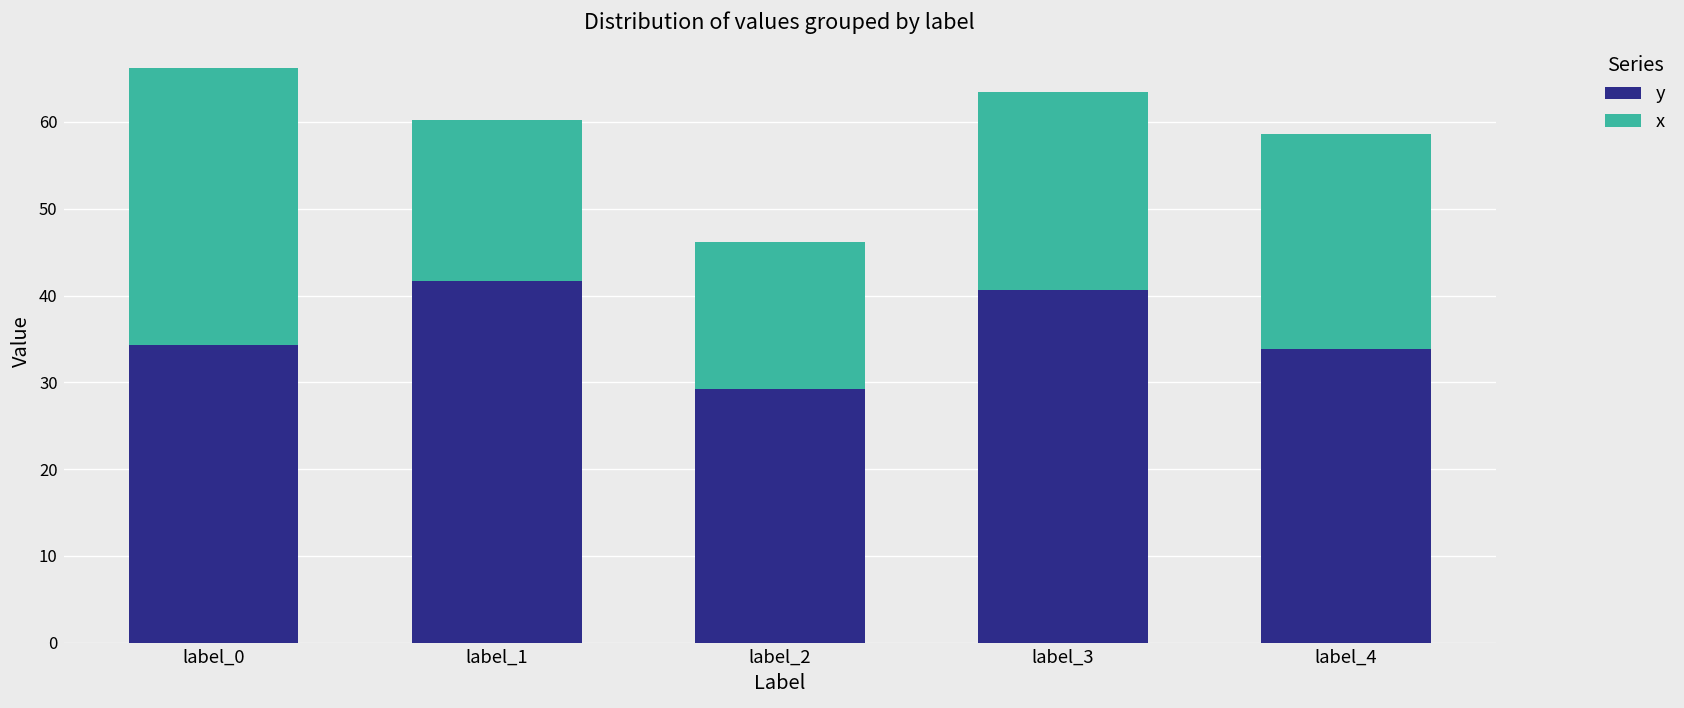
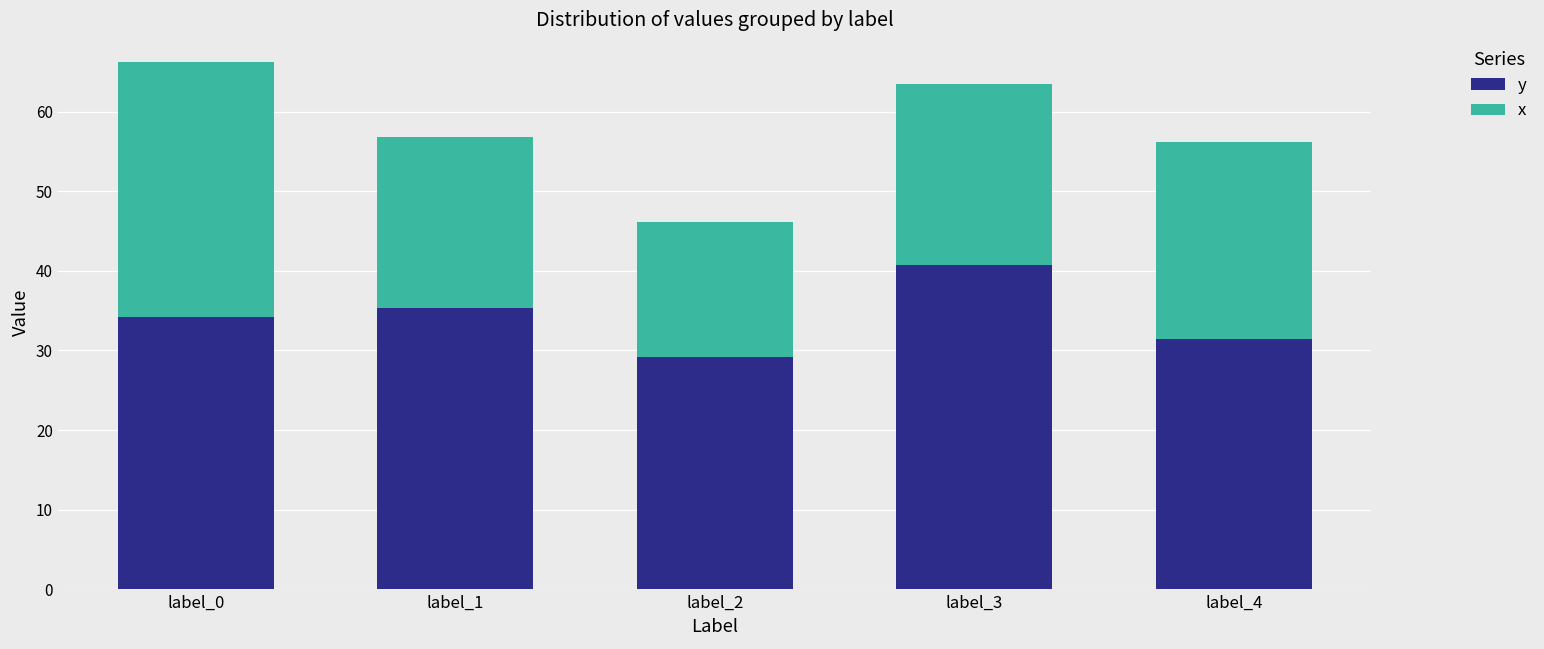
y, label_1: 42 -> 35
x, label_1: 19 -> 22
y, label_4: 34 -> 31
